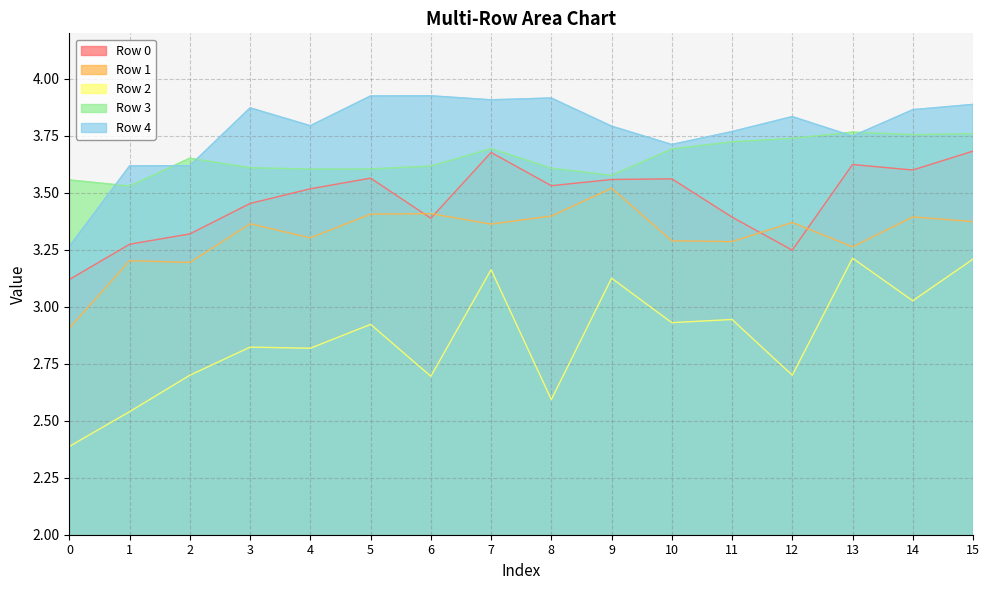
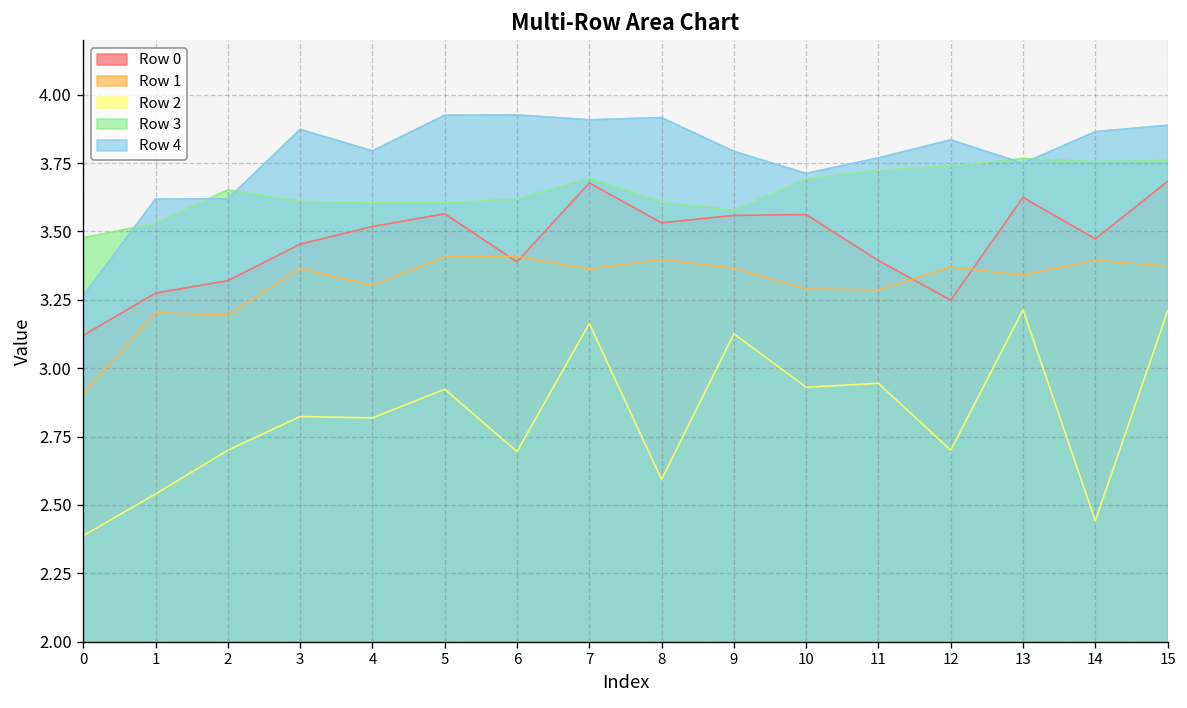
Row 3, 0: 3.56 -> 3.48
Row 1, 9: 3.52 -> 3.37
Row 1, 13: 3.26 -> 3.34
Row 0, 14: 3.60 -> 3.47
Row 2, 14: 3.03 -> 2.44
